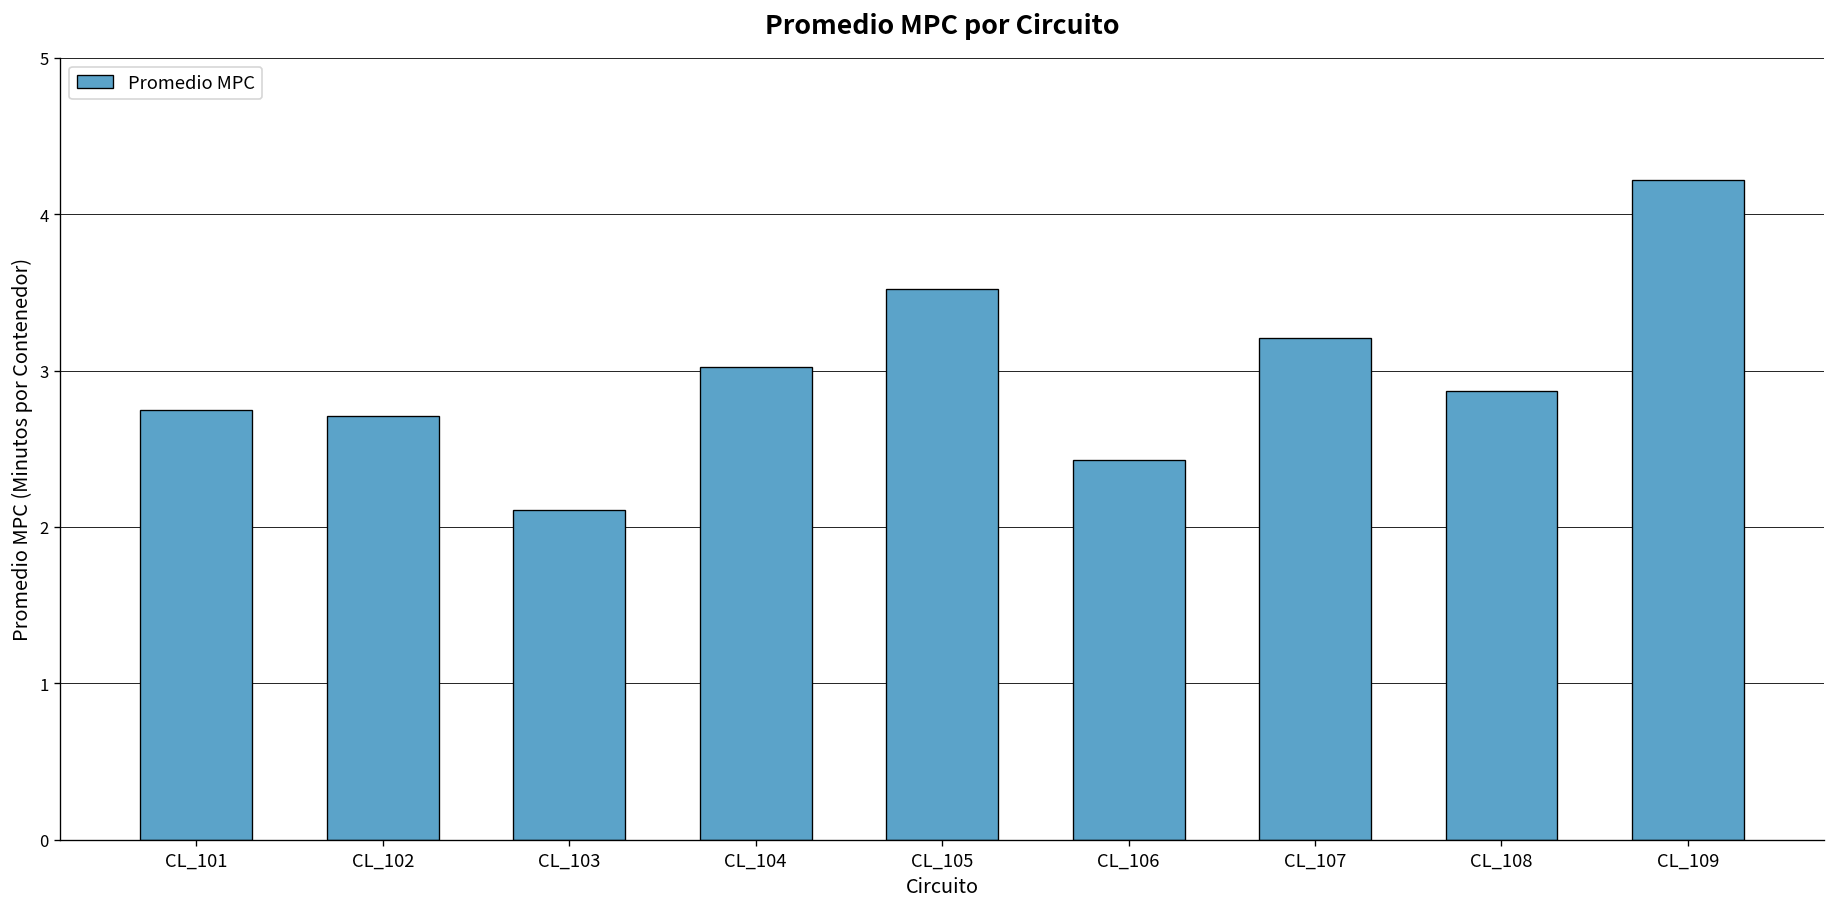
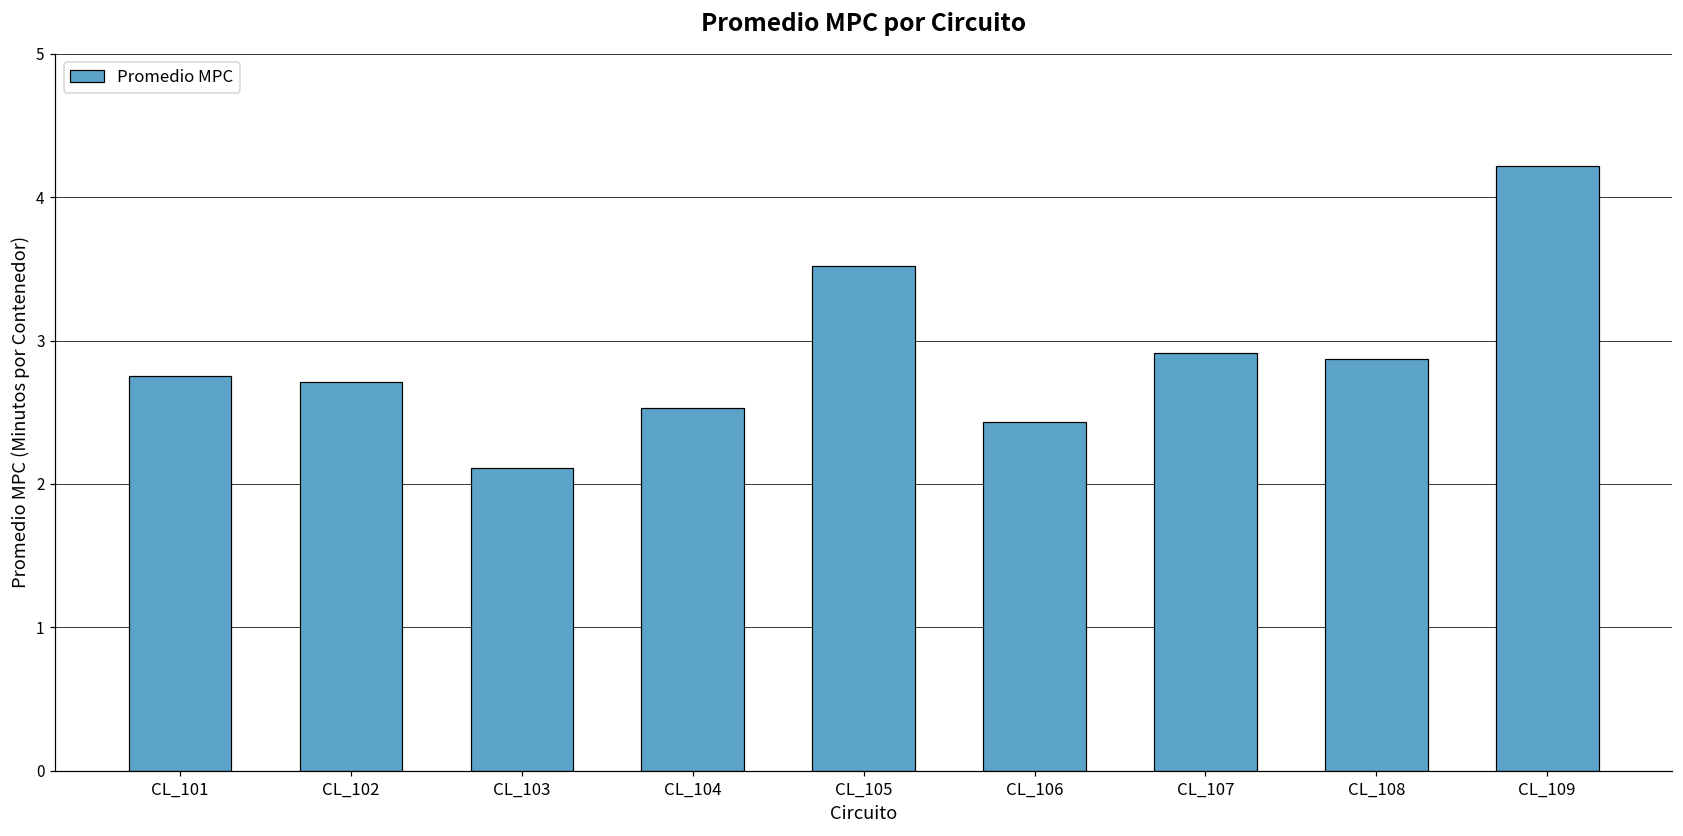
CL_104: 3.02 -> 2.53
CL_107: 3.21 -> 2.91
